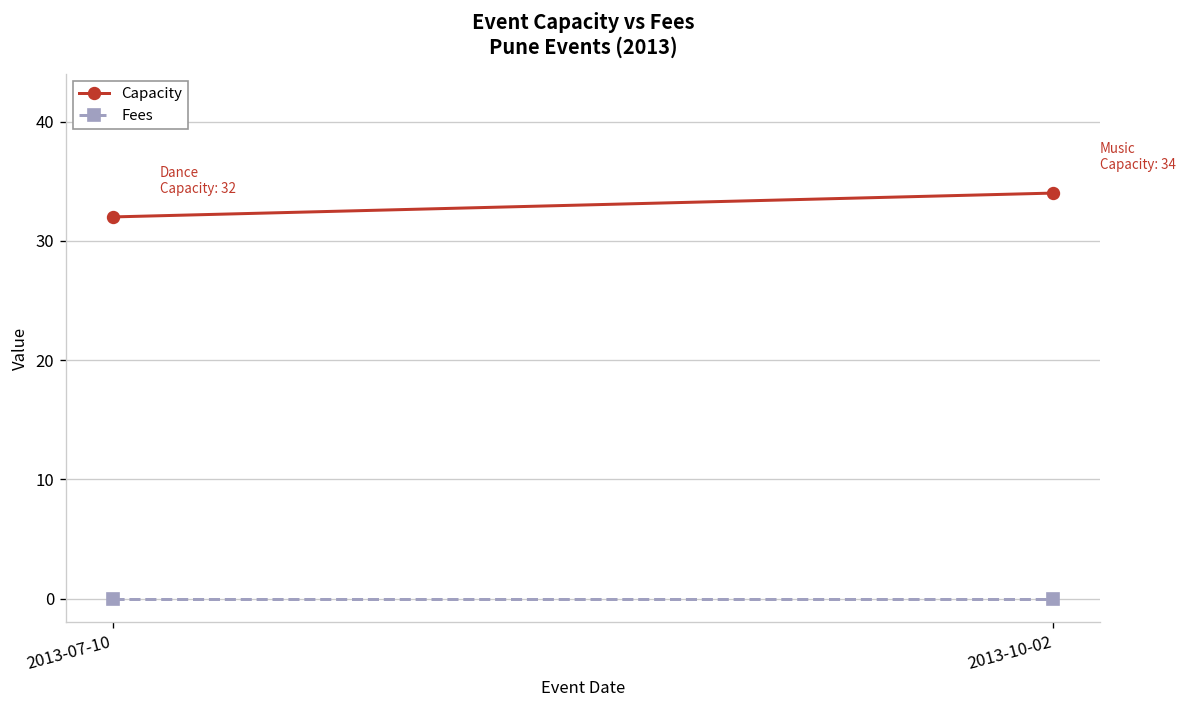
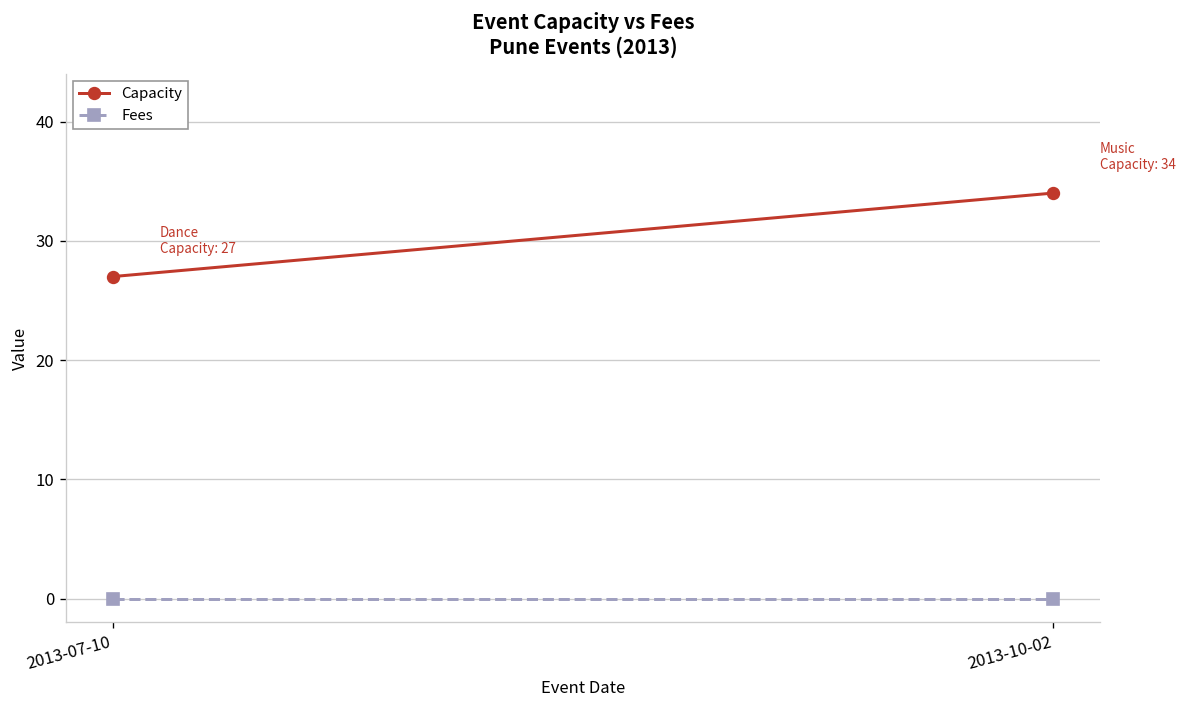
Capacity, 2013-07-10: 32 -> 27
